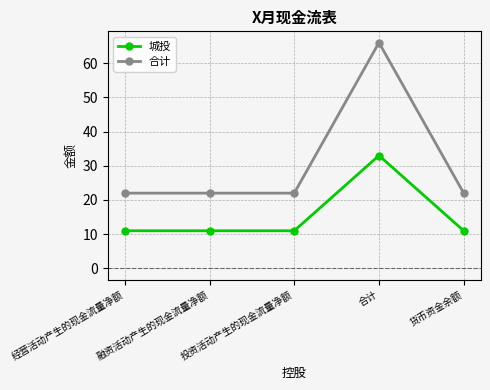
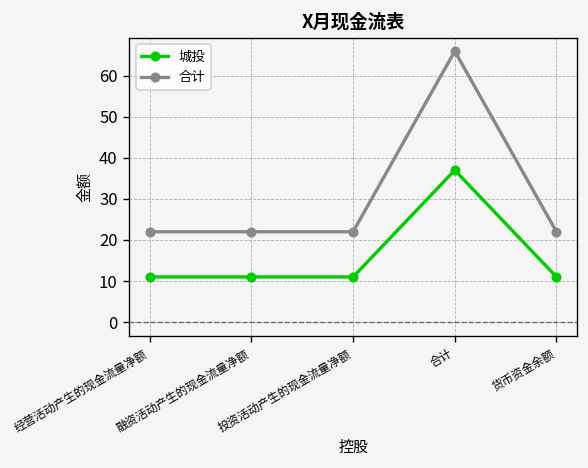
城投, 合计: 33 -> 37
